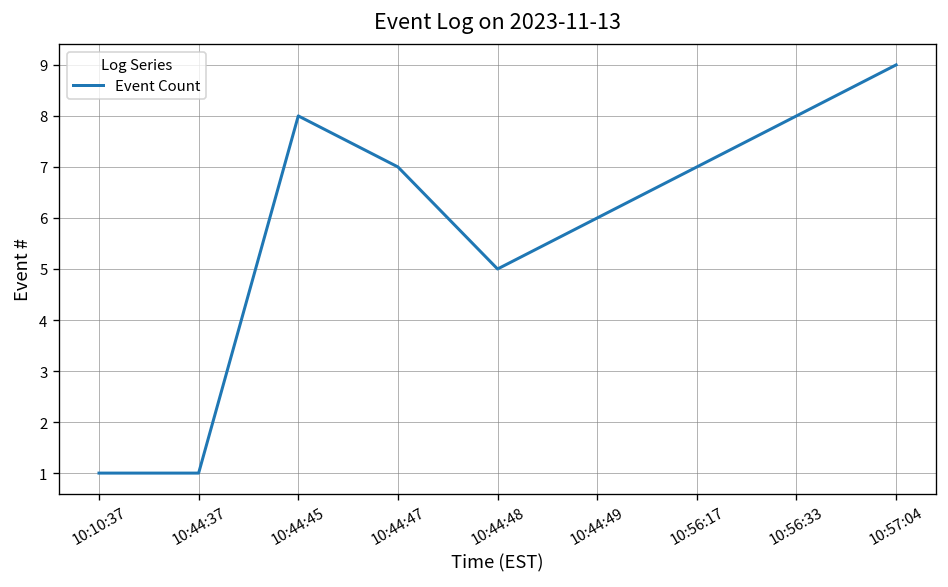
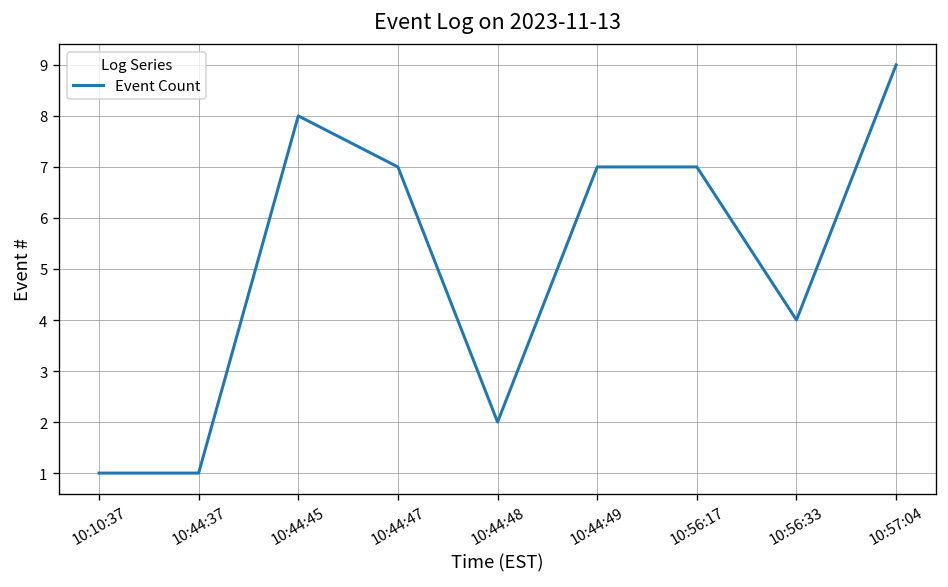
10:44:48: 5 -> 2
10:44:49: 6 -> 7
10:56:33: 8 -> 4
